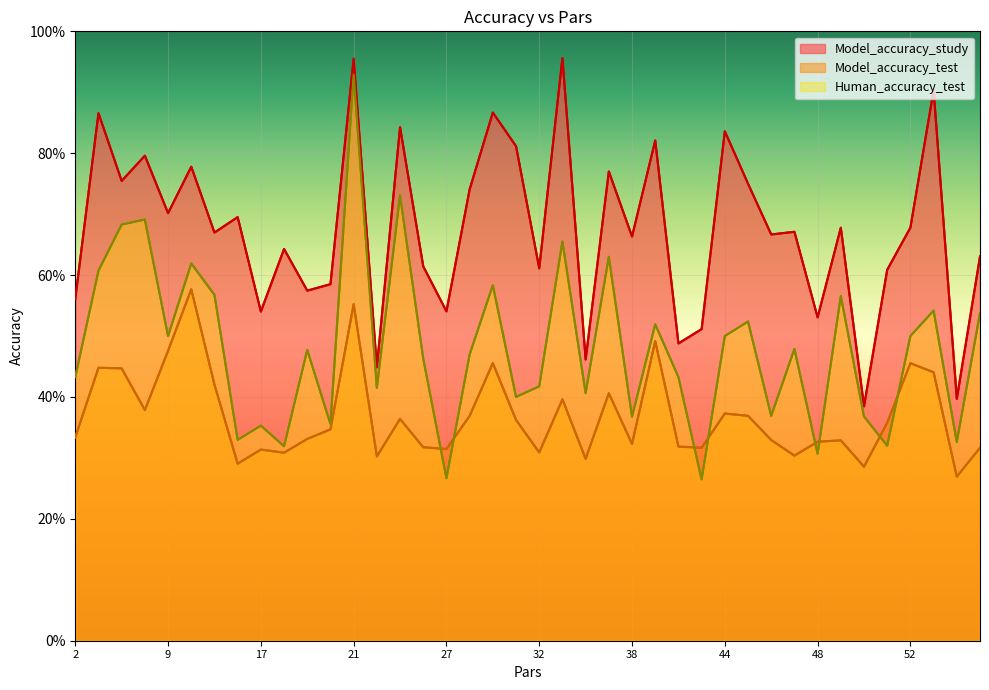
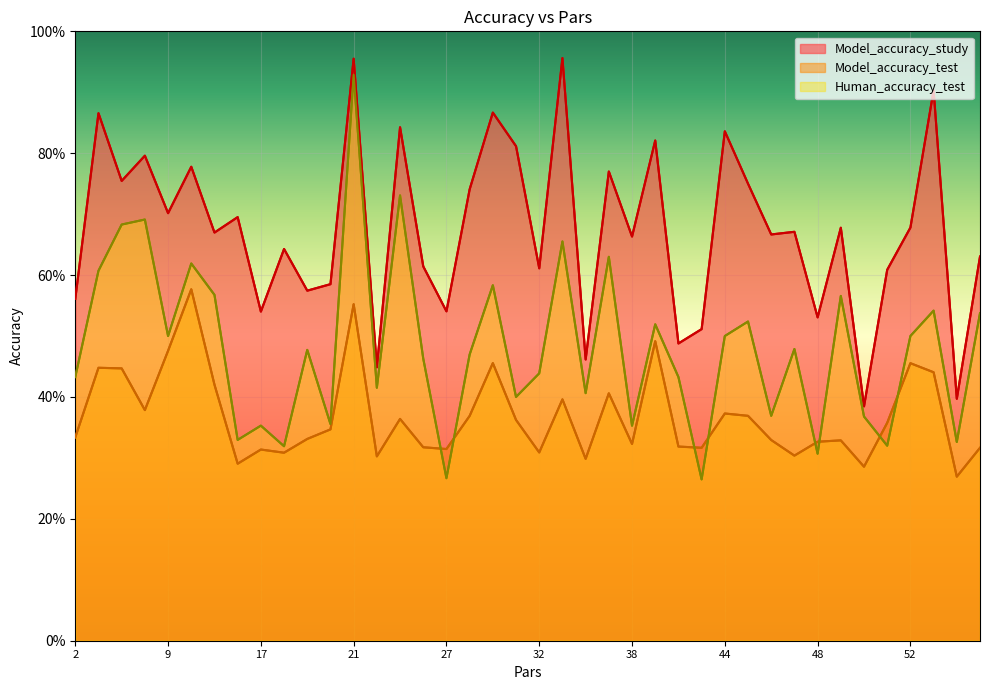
Human_accuracy_test, 32: 42% -> 44%
Human_accuracy_test, 38: 37% -> 35%
